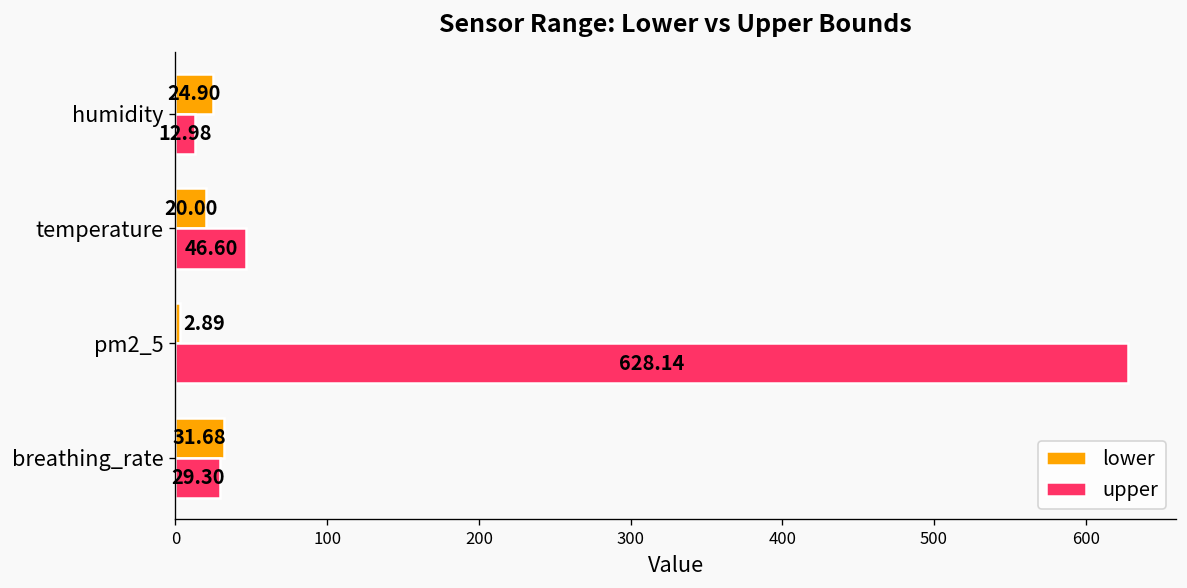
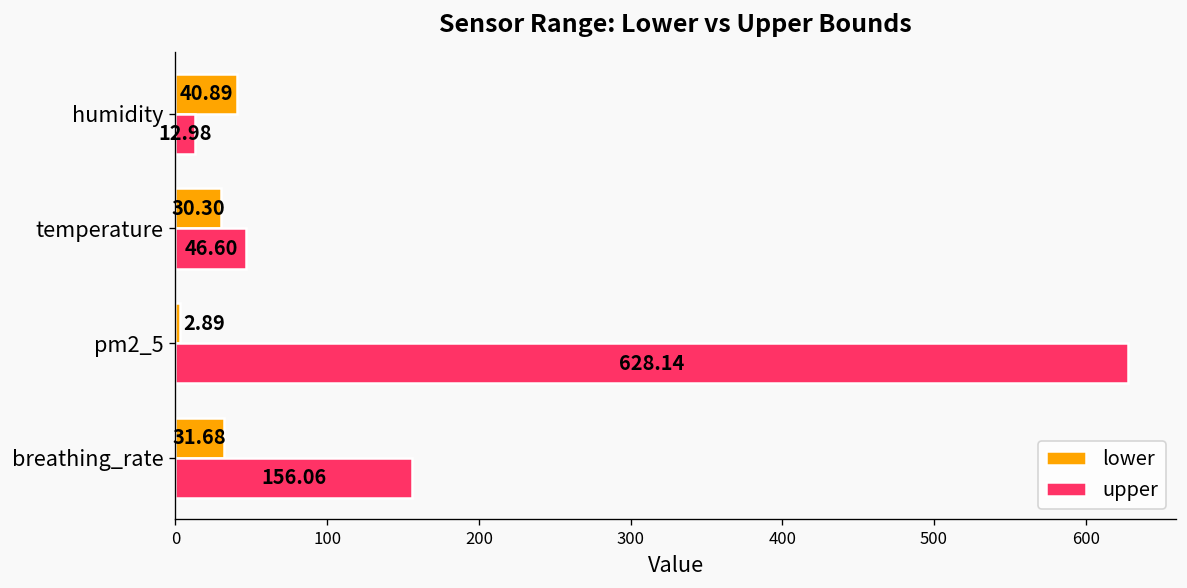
lower, humidity: 24.90 -> 40.89
lower, temperature: 20.00 -> 30.30
upper, breathing_rate: 29.30 -> 156.06
